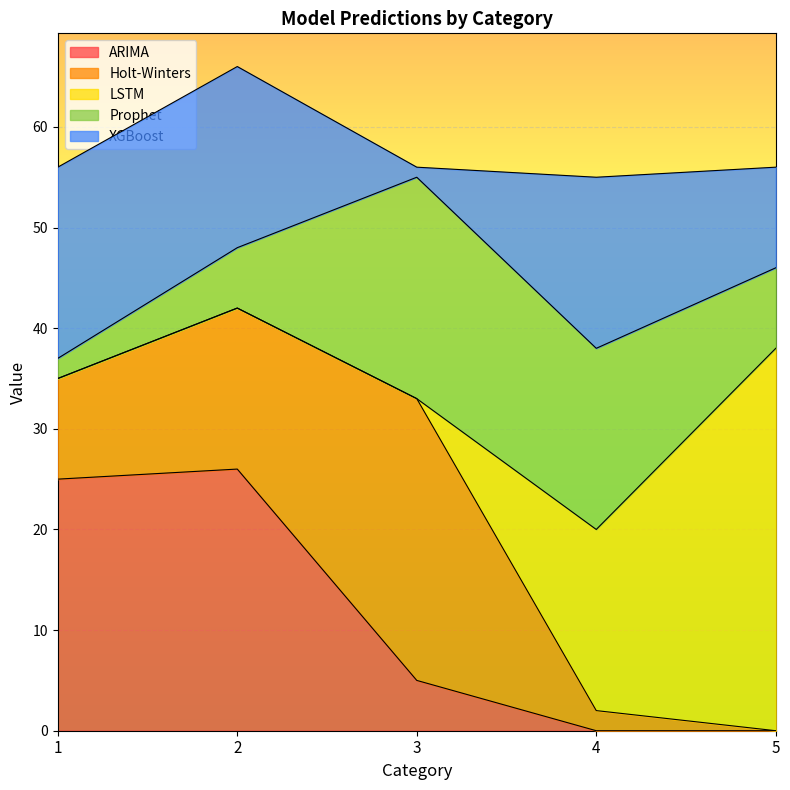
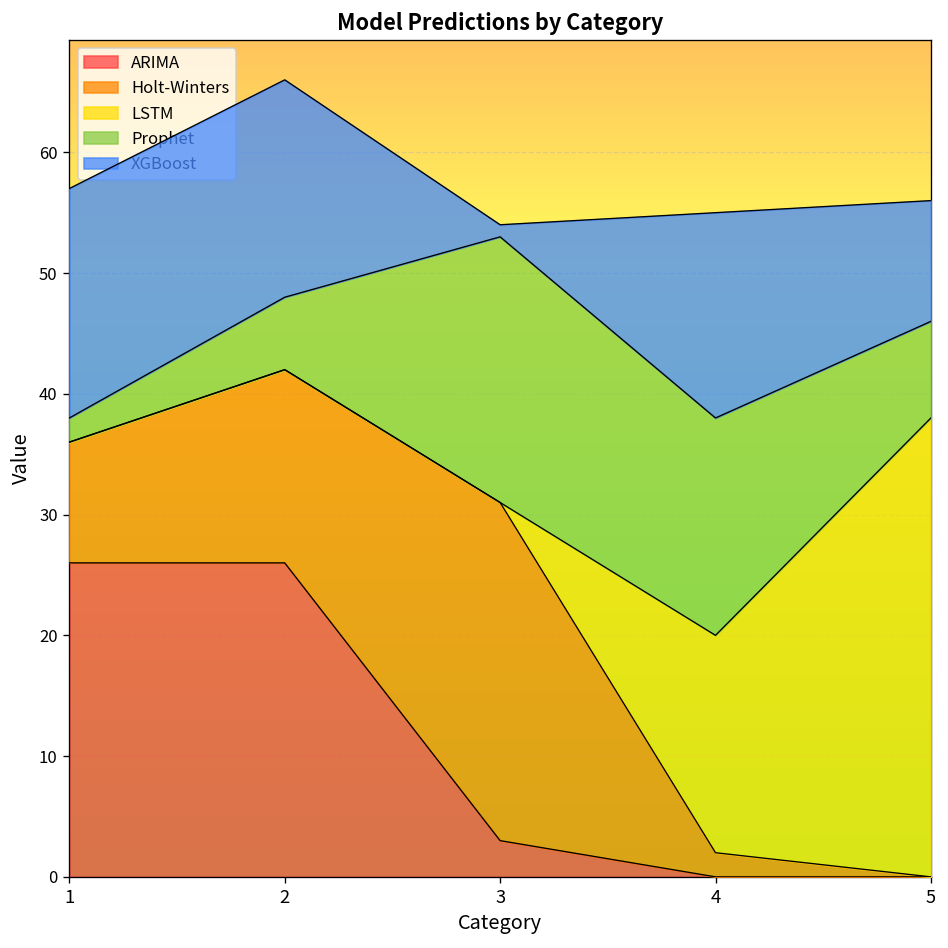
ARIMA, 1: 25 -> 26
ARIMA, 3: 5 -> 3
